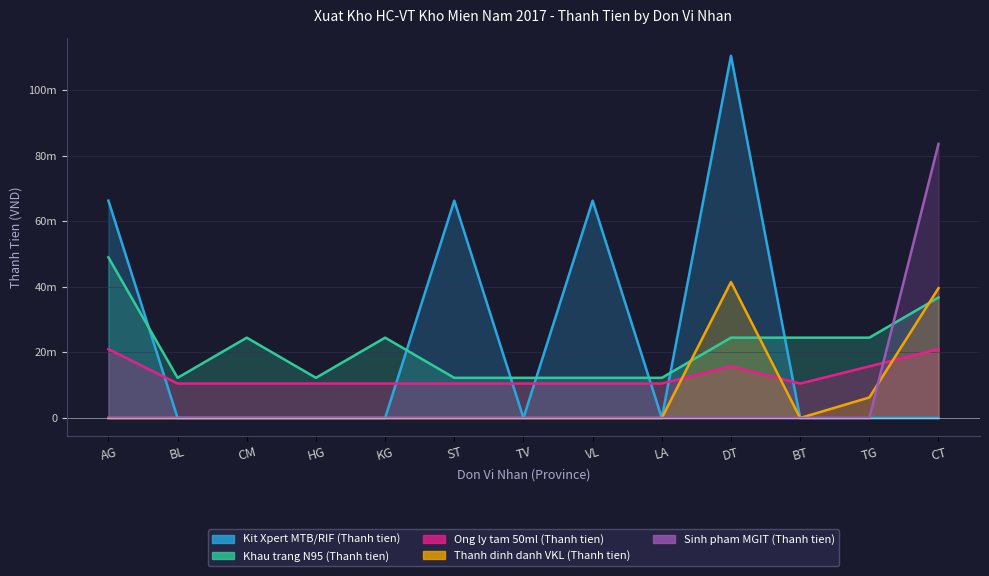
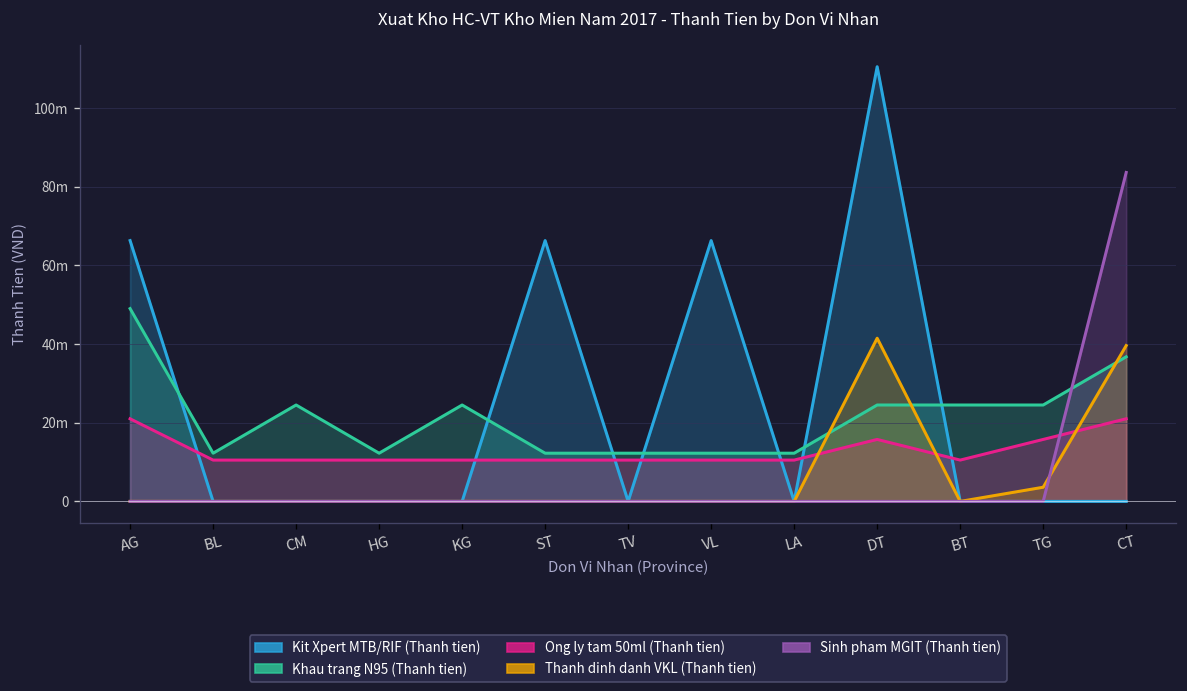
Thanh dinh danh VKL (Thanh tien), TG: 6m -> 4m
